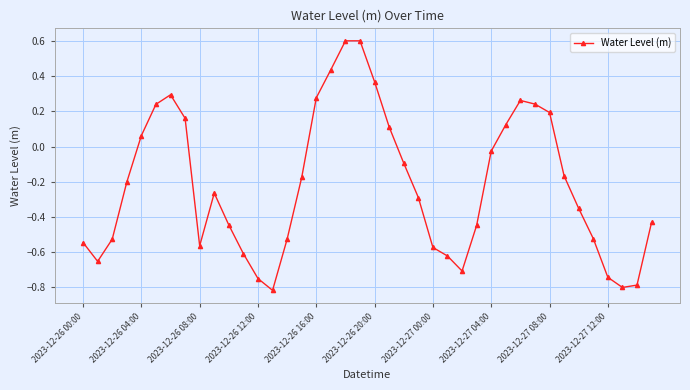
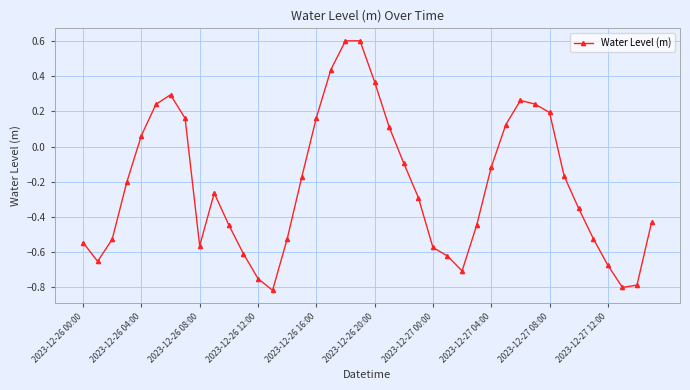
2023-12-26 16:00: 0.28 -> 0.16
2023-12-27 04:00: -0.03 -> -0.12
2023-12-27 12:00: -0.74 -> -0.67
